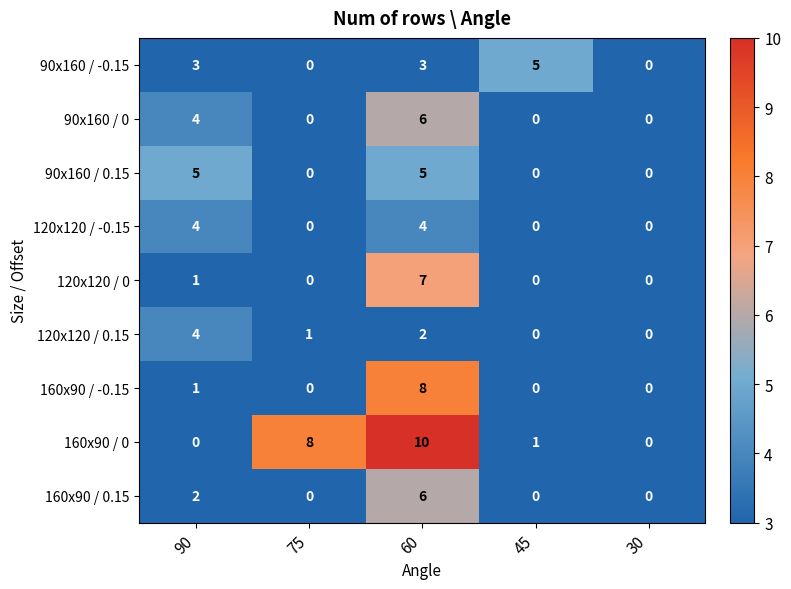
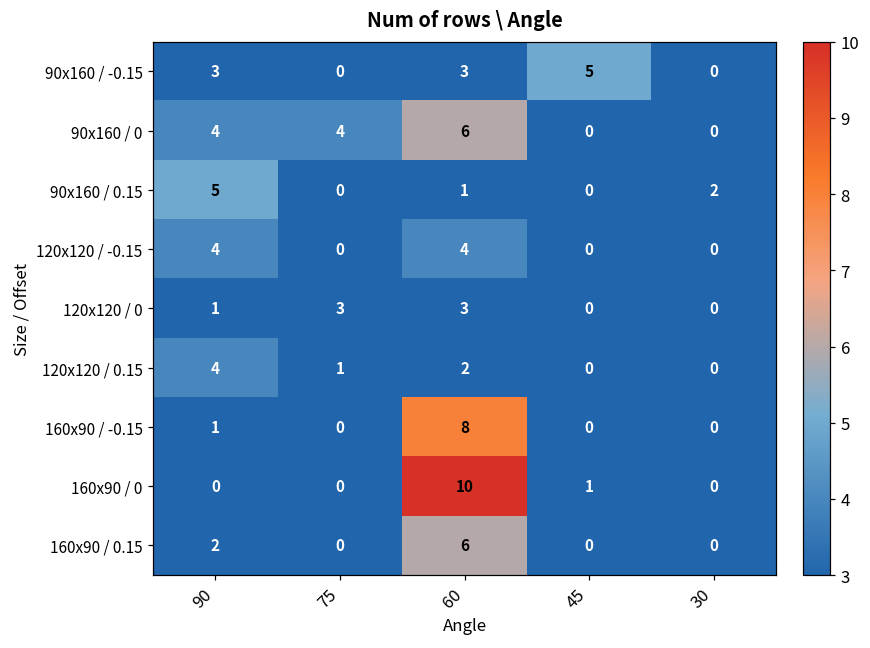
90x160 / 0, 75: 0 -> 4
90x160 / 0.15, 60: 5 -> 1
90x160 / 0.15, 30: 0 -> 2
120x120 / 0, 75: 0 -> 3
120x120 / 0, 60: 7 -> 3
160x90 / 0, 75: 8 -> 0
